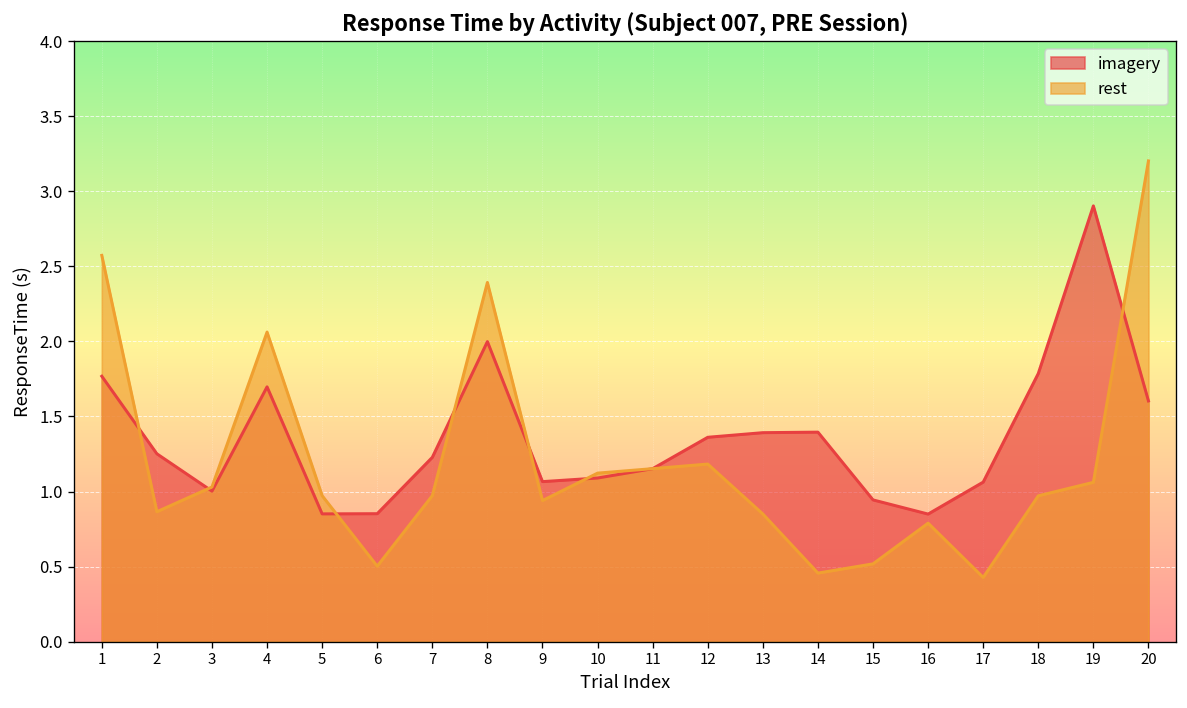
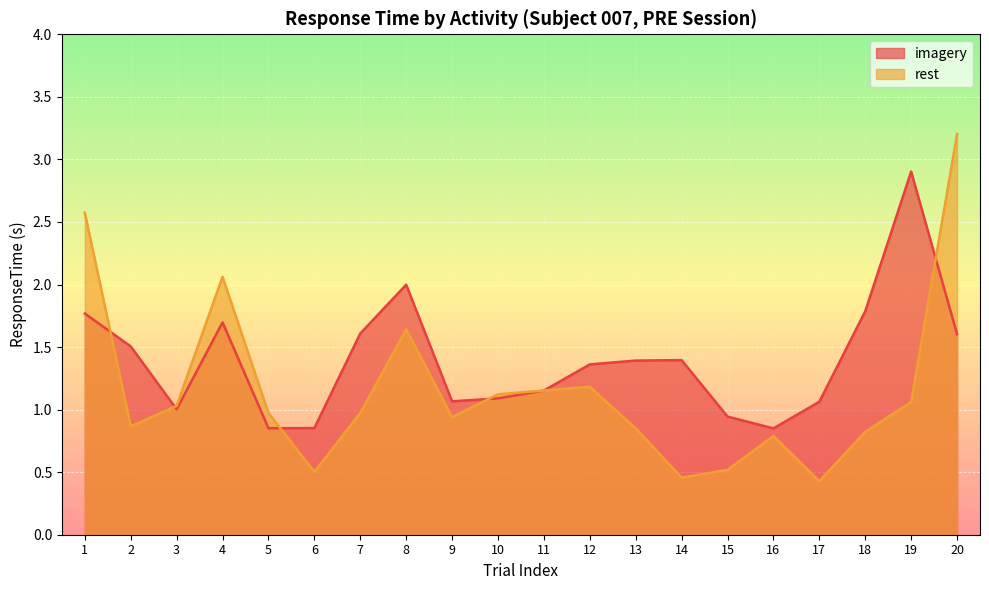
imagery, 2: 1.25 -> 1.51
imagery, 7: 1.23 -> 1.61
rest, 8: 2.39 -> 1.64
rest, 18: 0.97 -> 0.82
